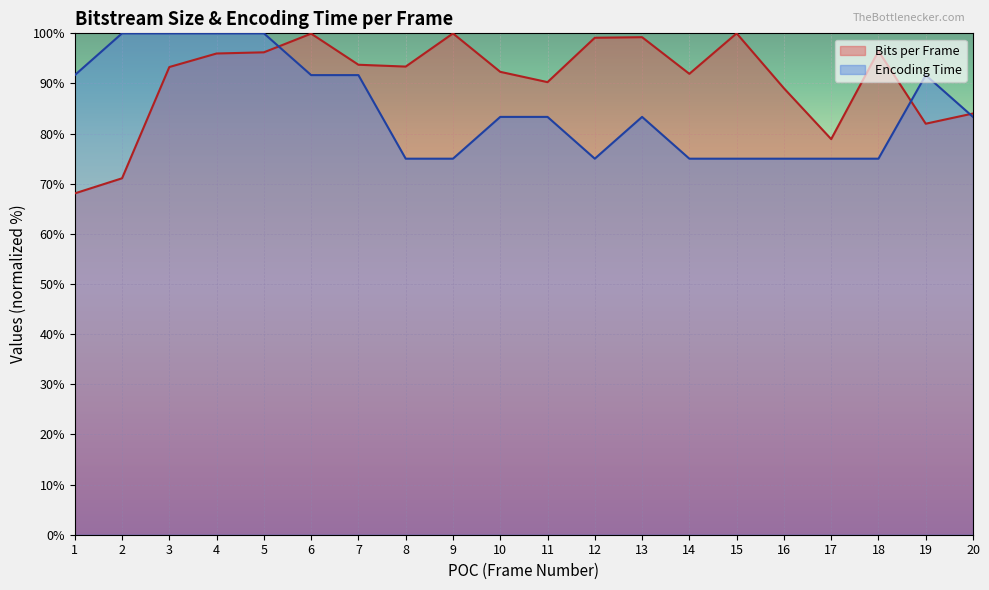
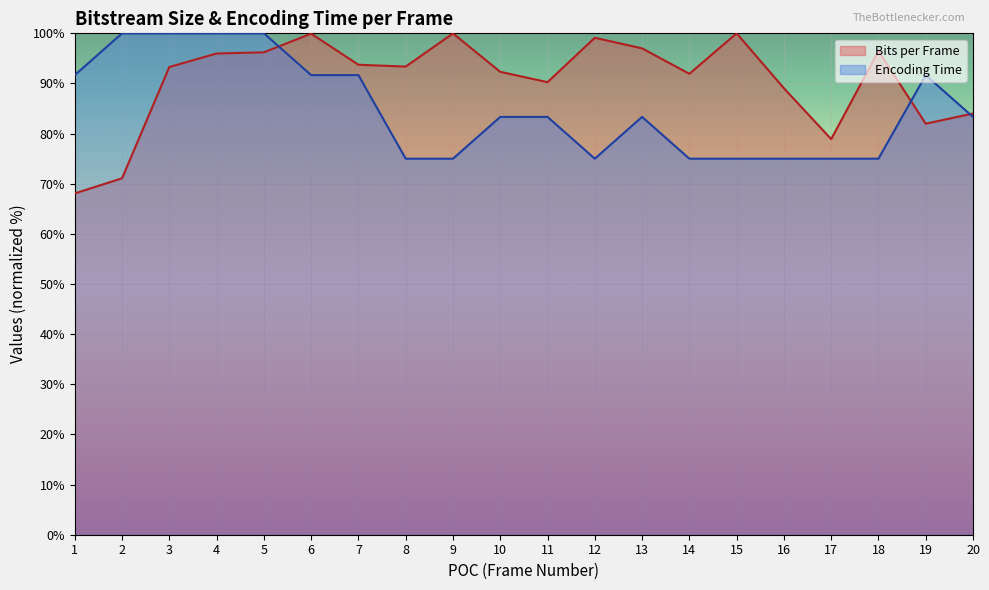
Bits per Frame, 13: 99% -> 97%
